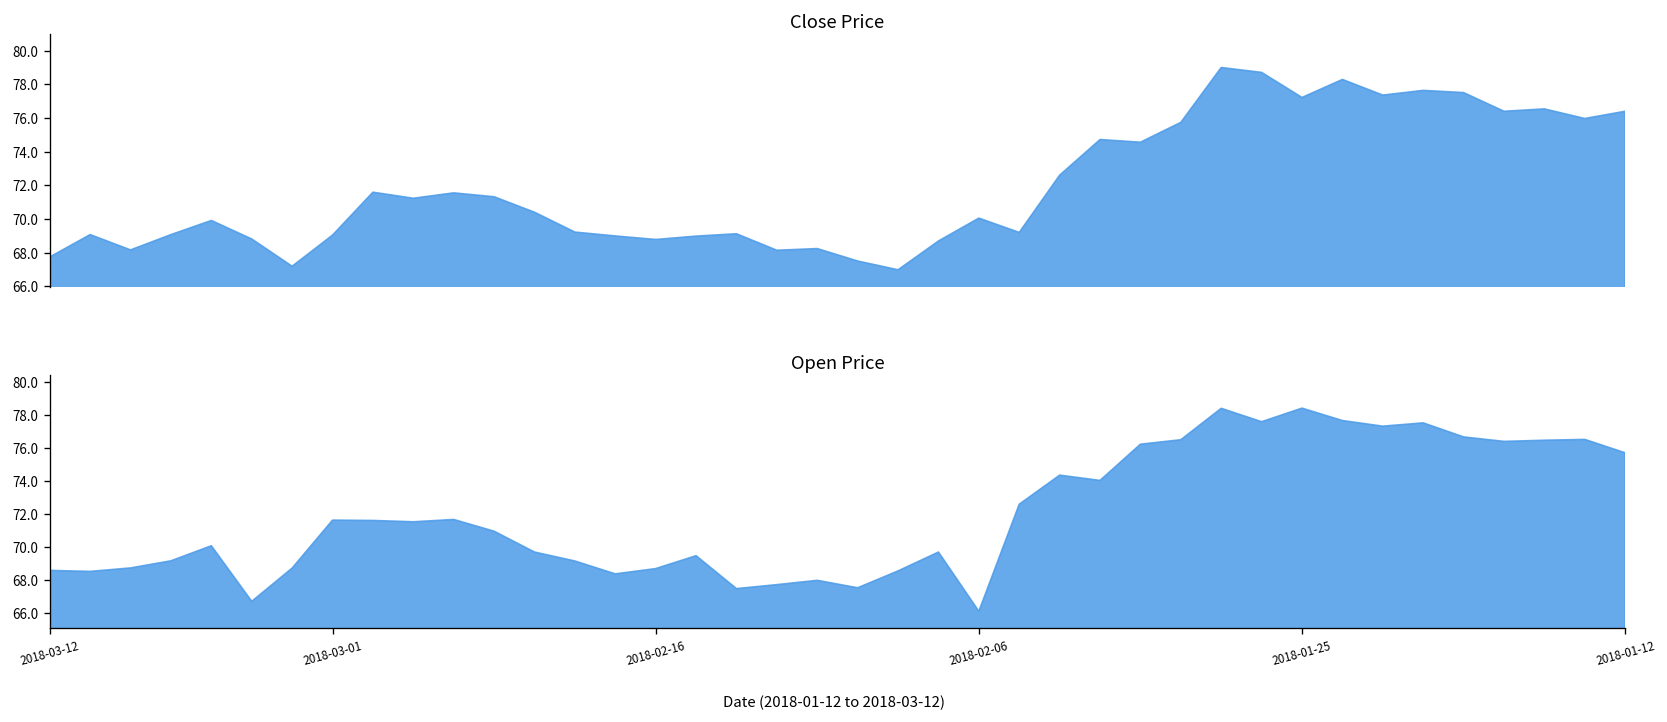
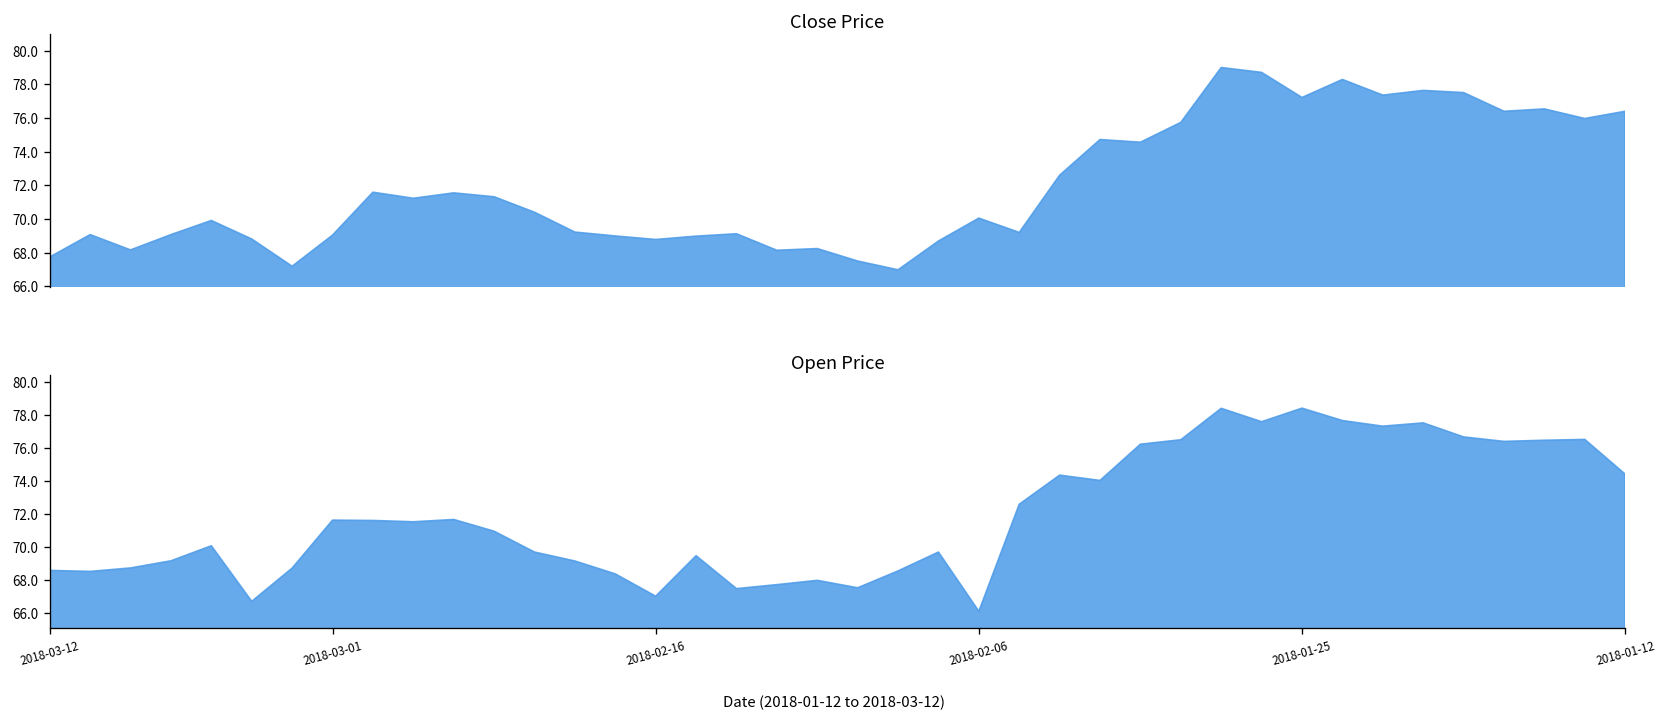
Open Price, 2018-02-16: 68.7 -> 67.0
Open Price, 2018-01-12: 75.7 -> 74.4
